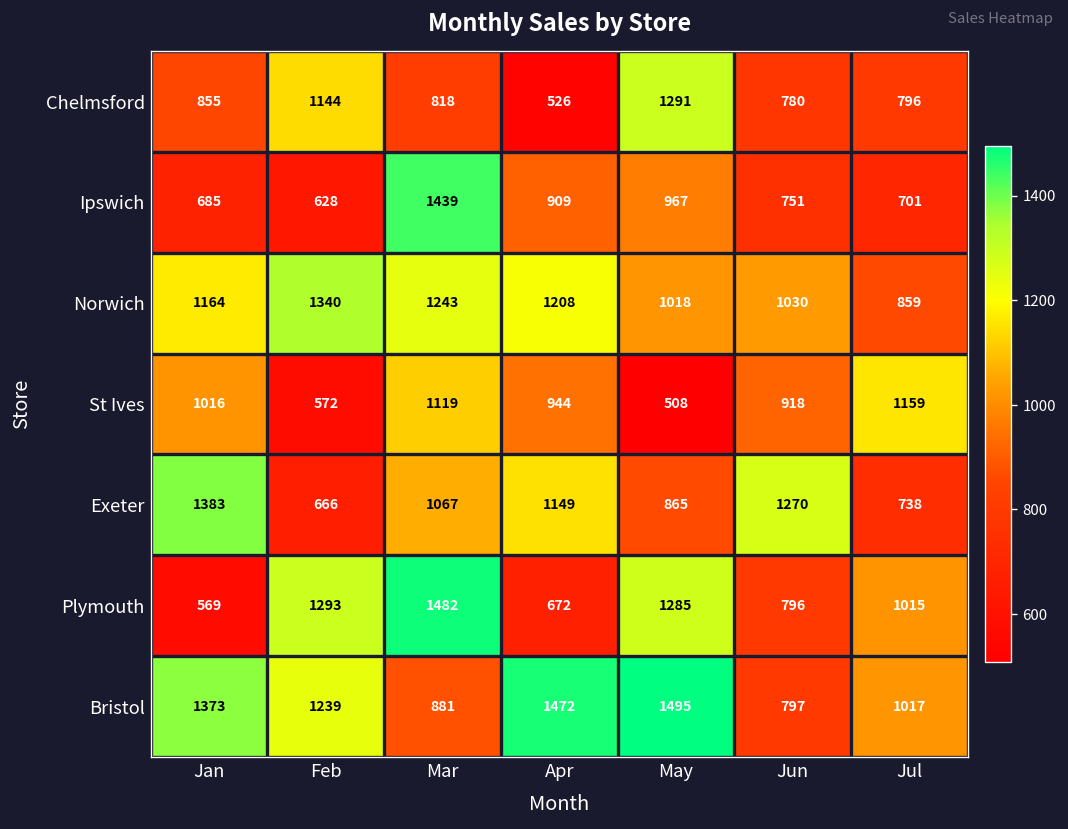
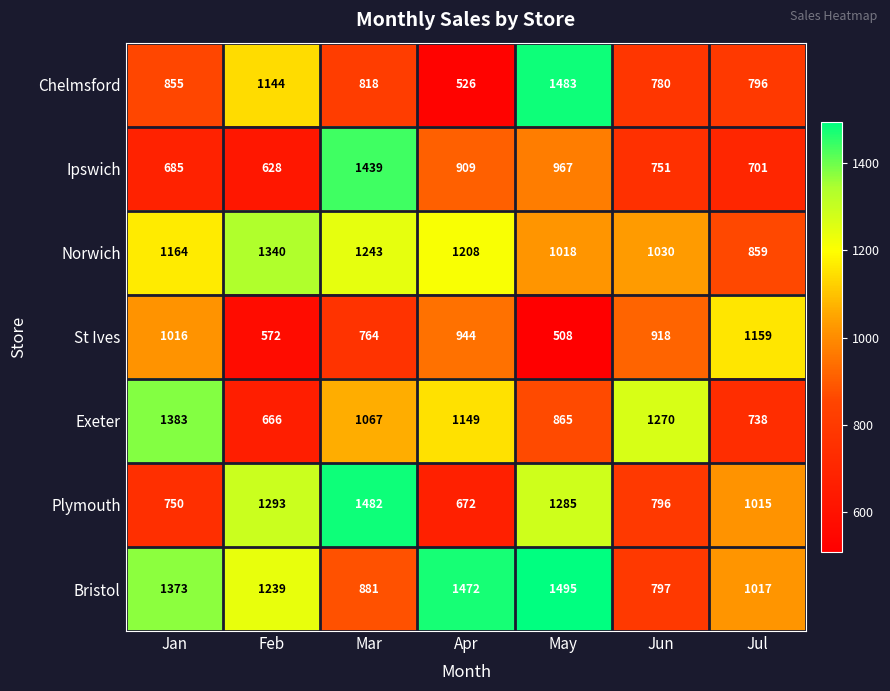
Chelmsford, May: 1291 -> 1483
St Ives, Mar: 1119 -> 764
Plymouth, Jan: 569 -> 750
